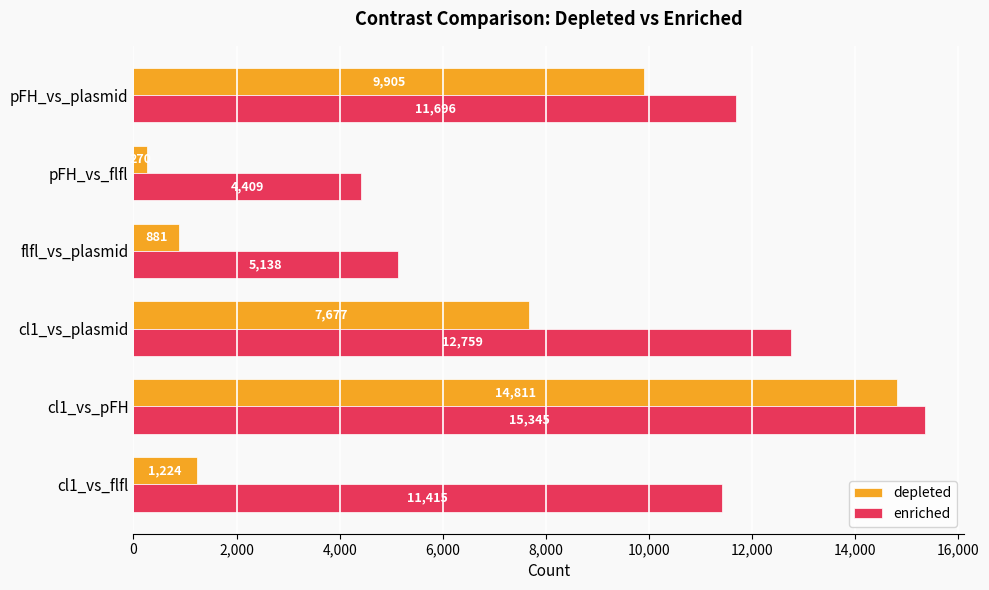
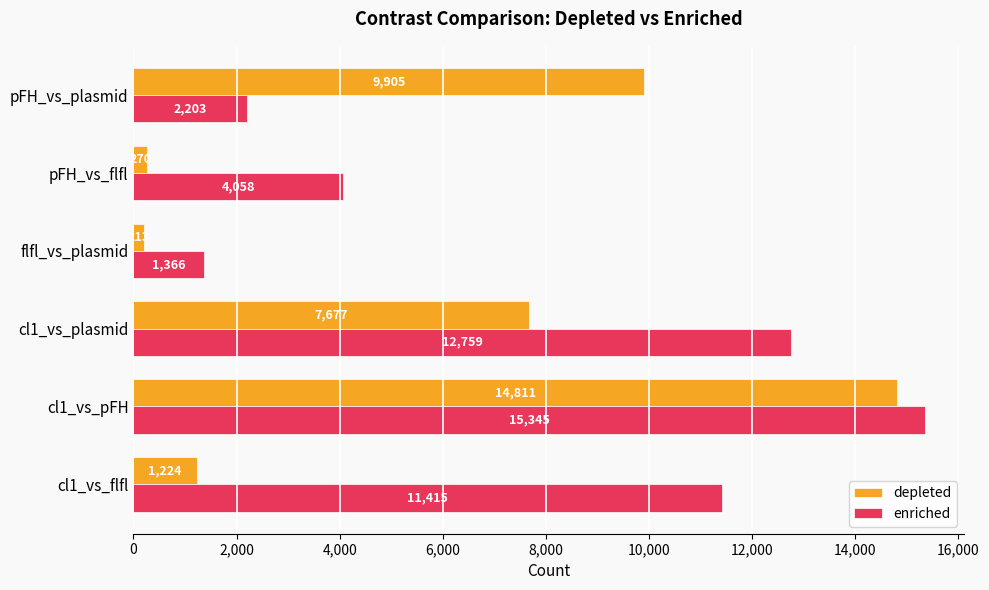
enriched, pFH_vs_plasmid: 11,696 -> 2,203
enriched, pFH_vs_flfl: 4,409 -> 4,058
depleted, flfl_vs_plasmid: 900 -> 200
enriched, flfl_vs_plasmid: 5,138 -> 1,366
